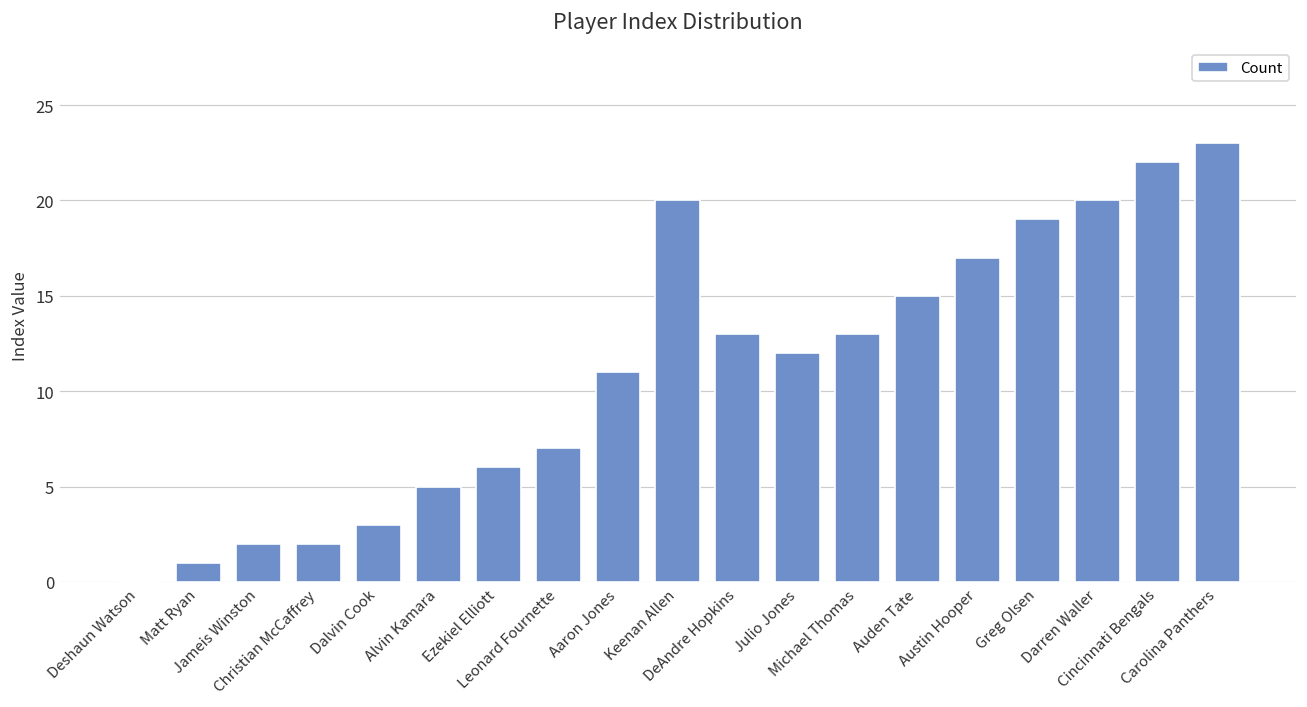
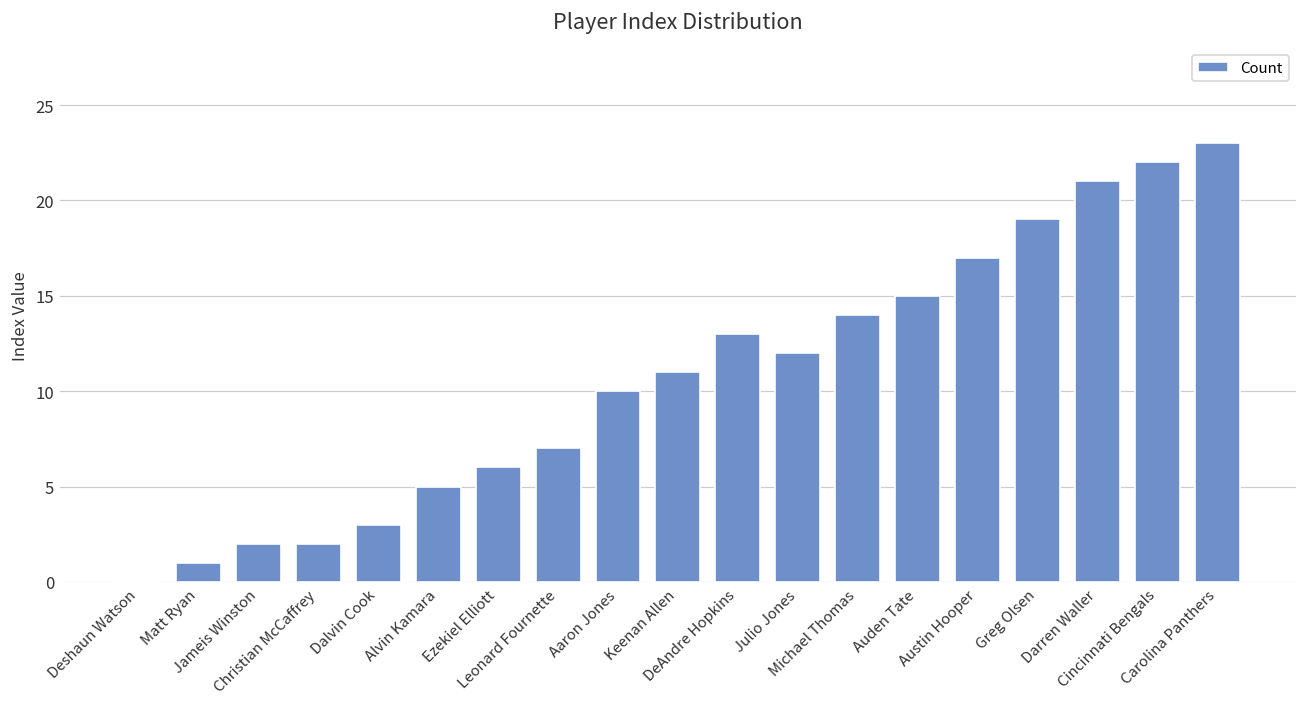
Aaron Jones: 11 -> 10
Keenan Allen: 20 -> 11
Michael Thomas: 13 -> 14
Darren Waller: 20 -> 21
